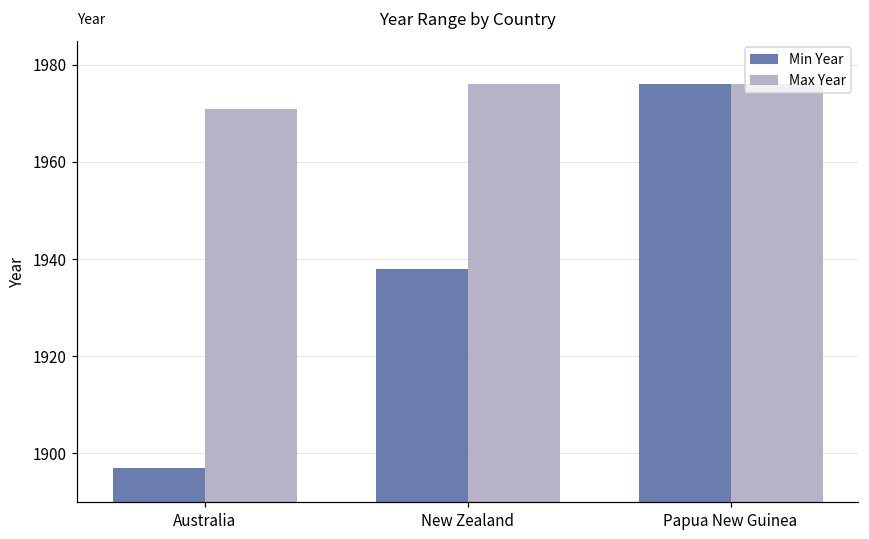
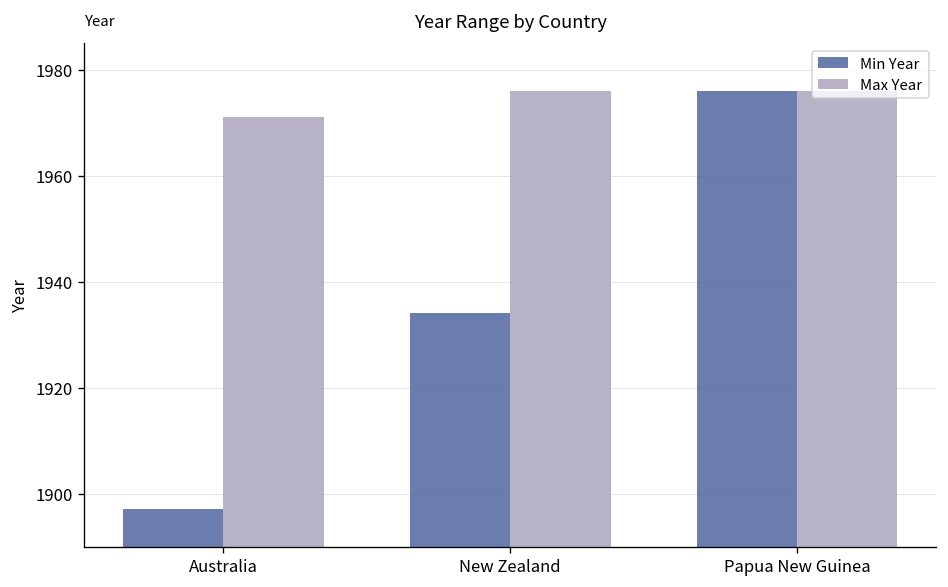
Min Year, New Zealand: 1938 -> 1934
